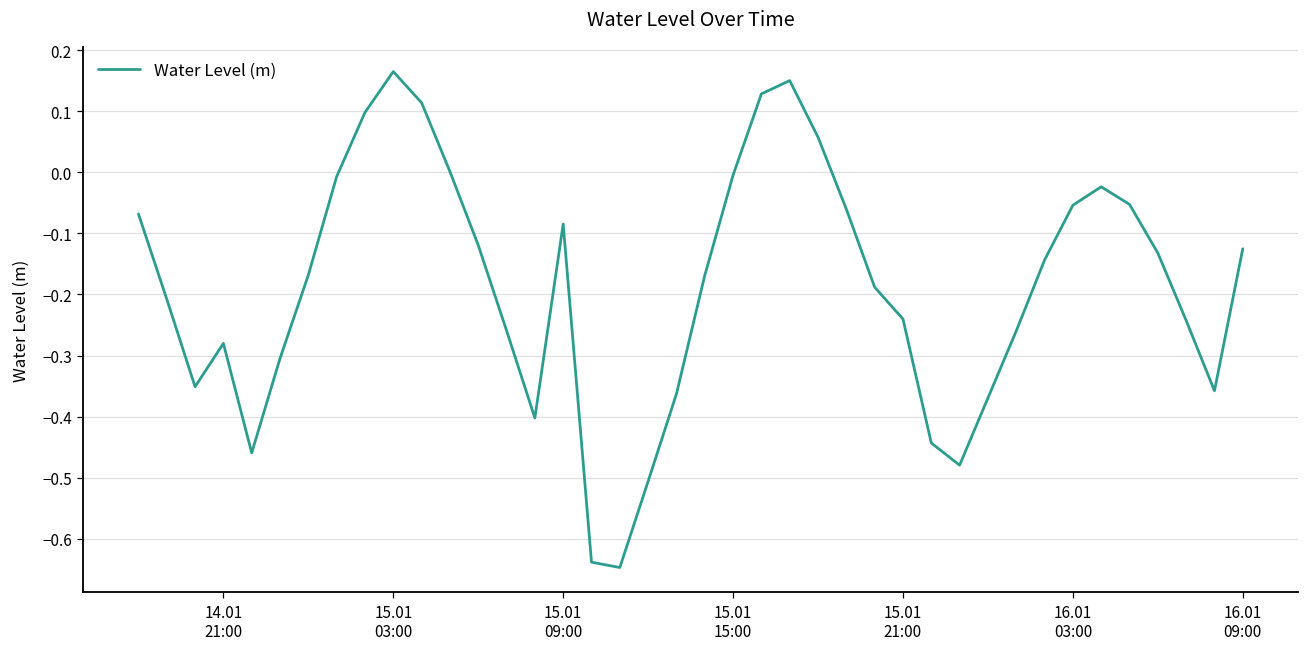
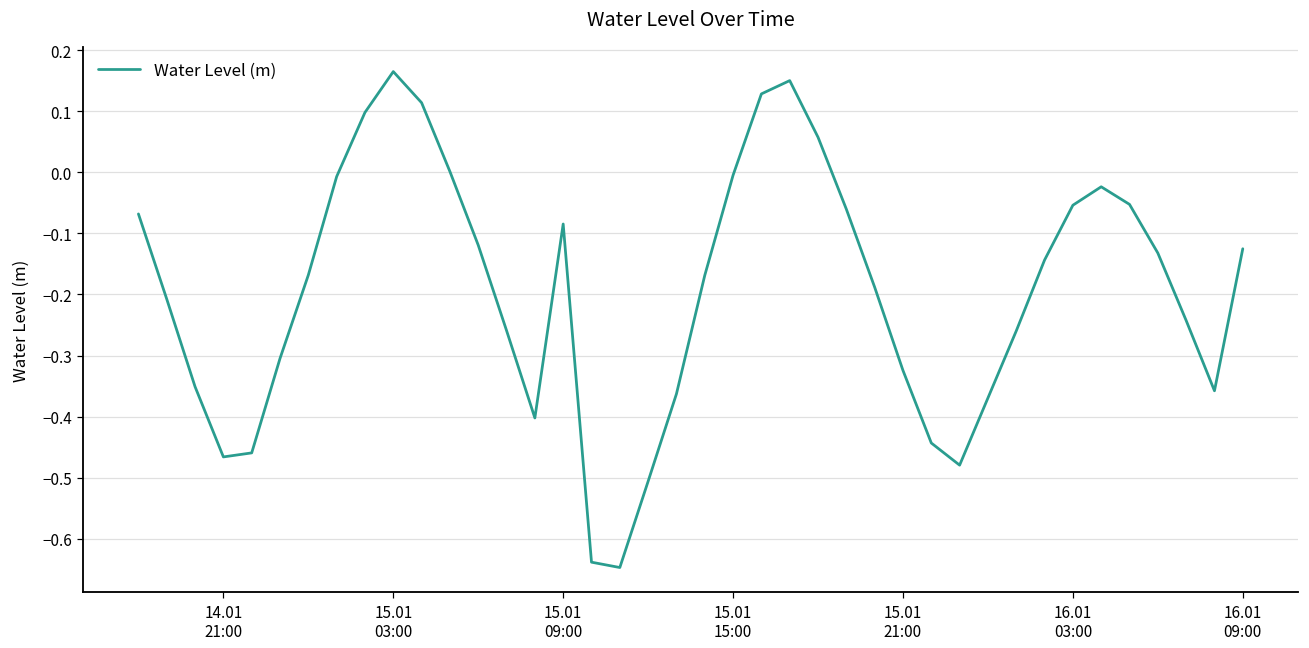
14.01 21:00: -0.28 -> -0.47
15.01 21:00: -0.24 -> -0.32
